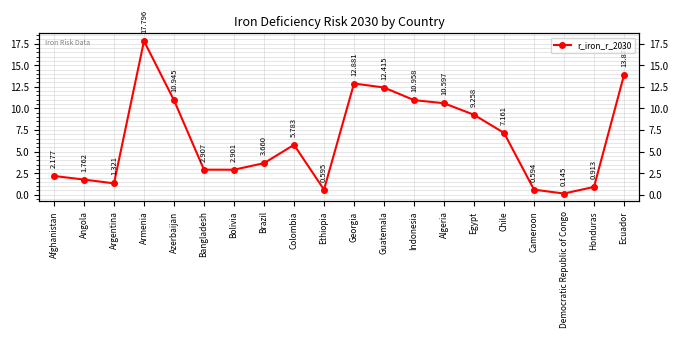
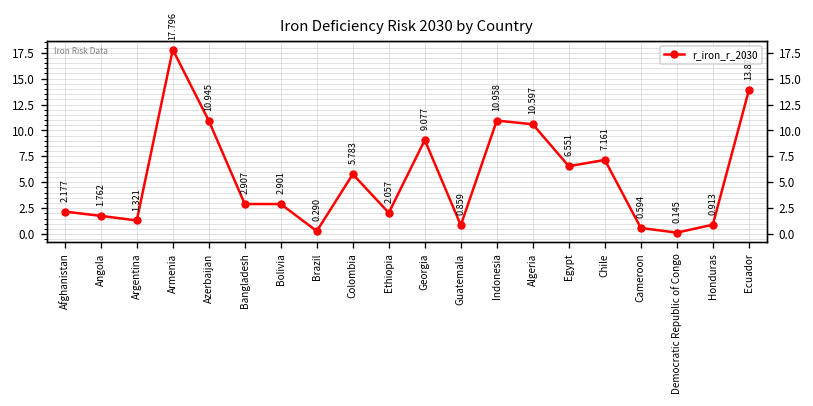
Brazil: 3.660 -> 0.290
Ethiopia: 0.595 -> 2.057
Georgia: 12.881 -> 9.077
Guatemala: 12.415 -> 0.859
Egypt: 9.258 -> 6.551
